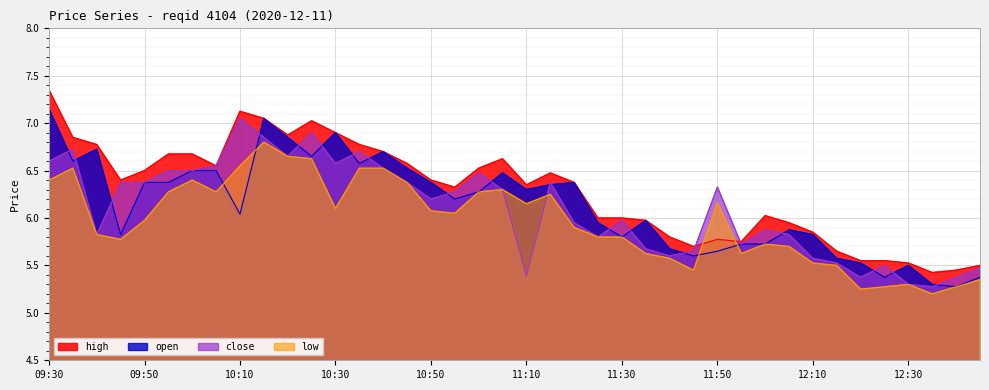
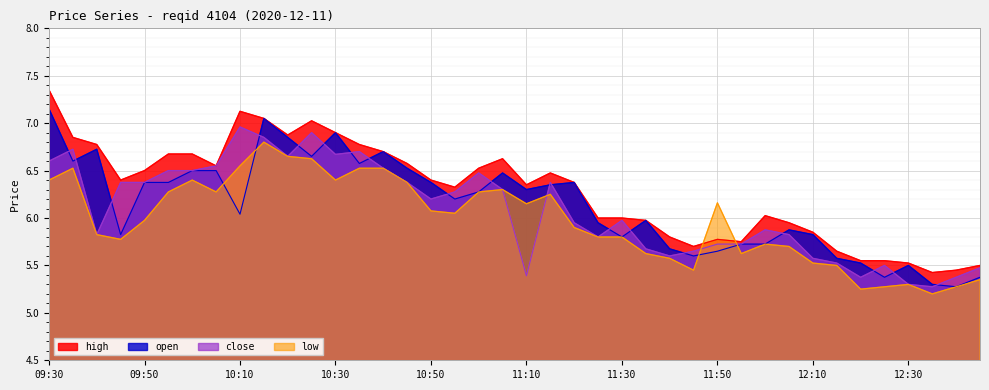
close, 10:10: 7.1 -> 7.0
close, 10:30: 6.6 -> 6.7
low, 10:30: 6.1 -> 6.4
close, 11:50: 6.3 -> 5.7
